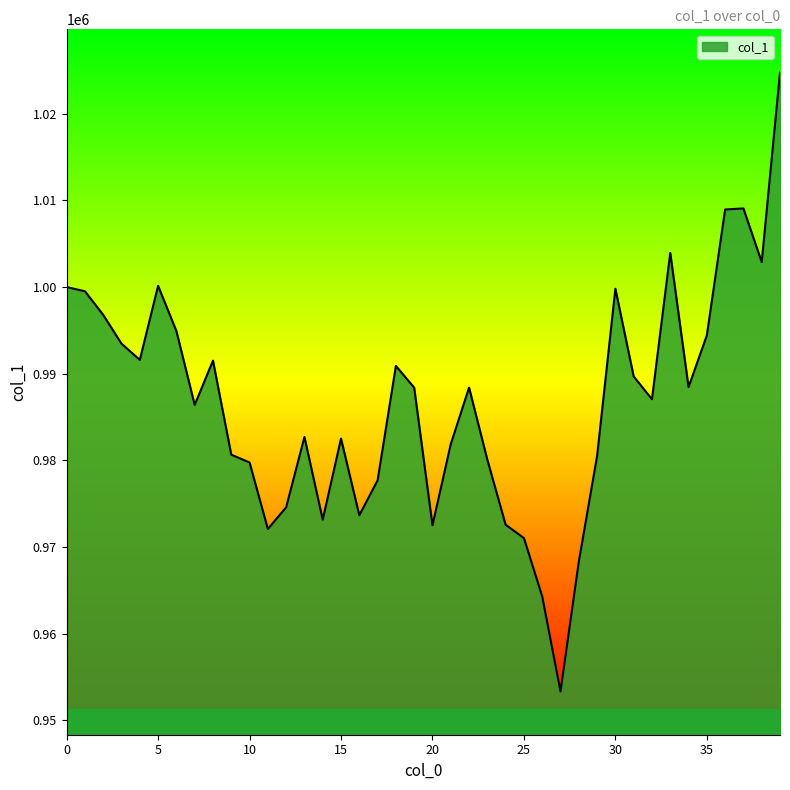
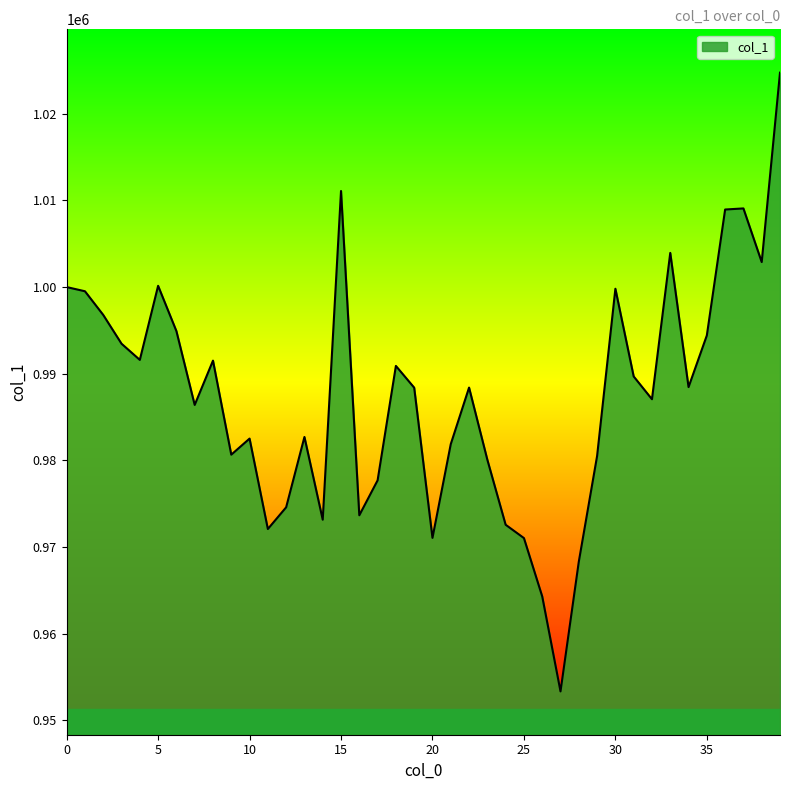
col_1, 10: 980000 -> 983000
col_1, 15: 983000 -> 1011000
col_1, 20: 973000 -> 971000
